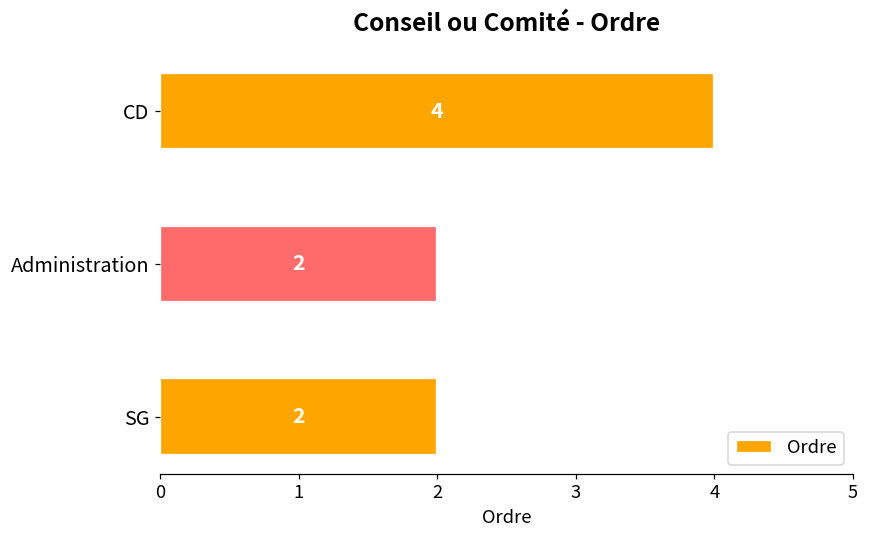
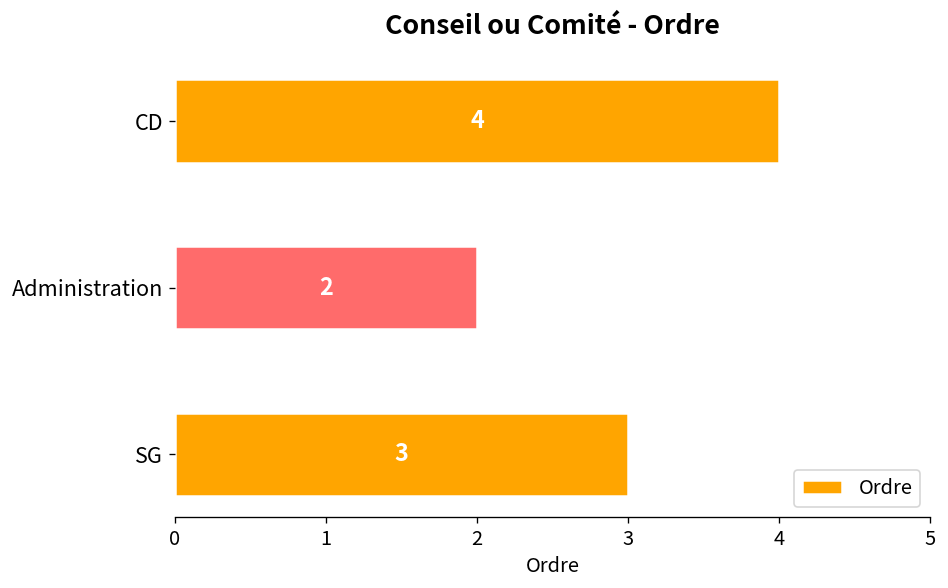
SG: 2 -> 3
